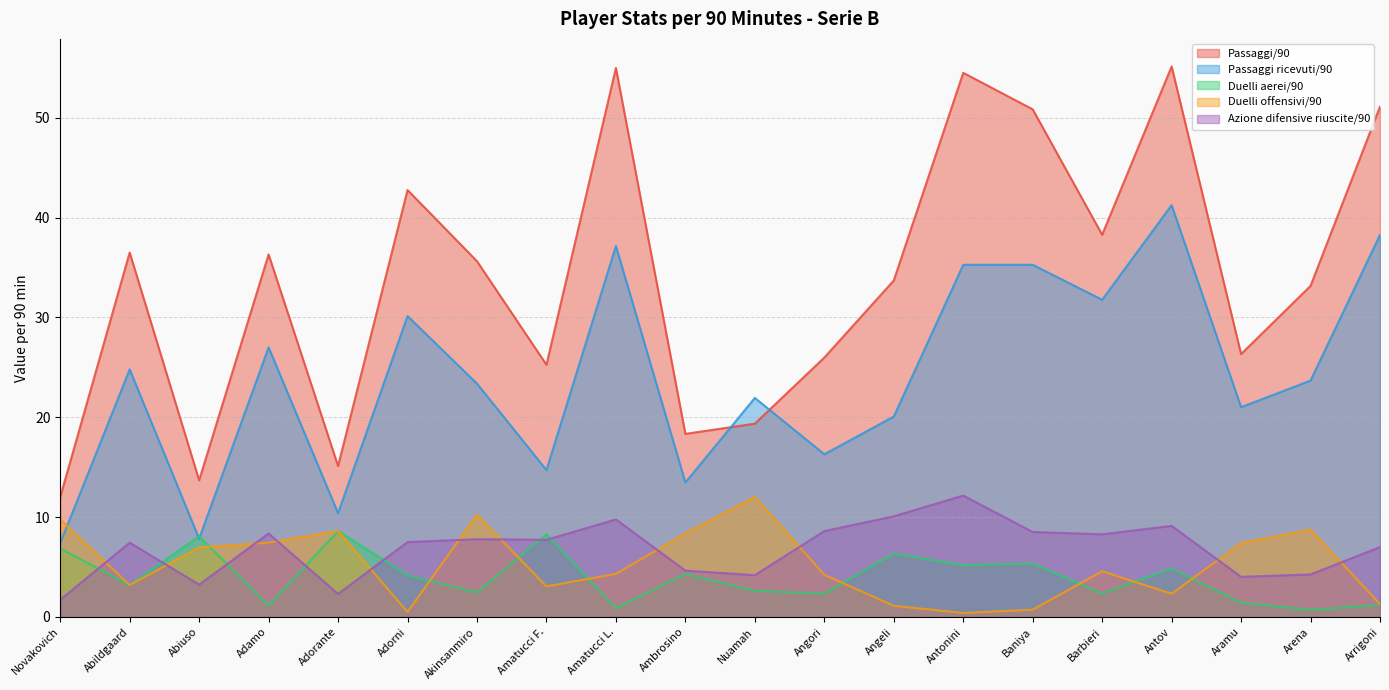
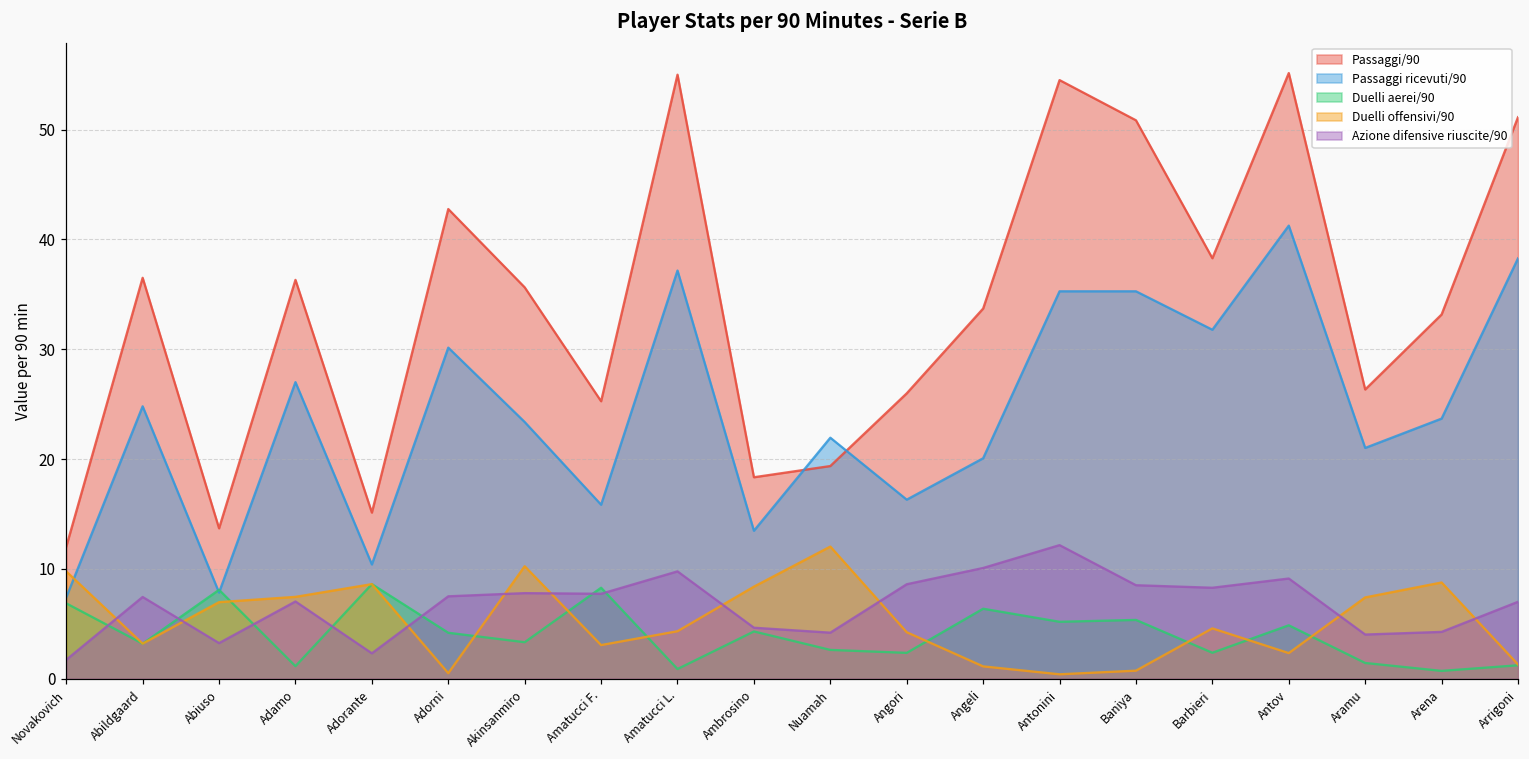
Azione difensive riuscite/90, Adamo: 8 -> 7
Duelli aerei/90, Akinsanmiro: 2 -> 3
Passaggi ricevuti/90, Amatucci F.: 15 -> 16
